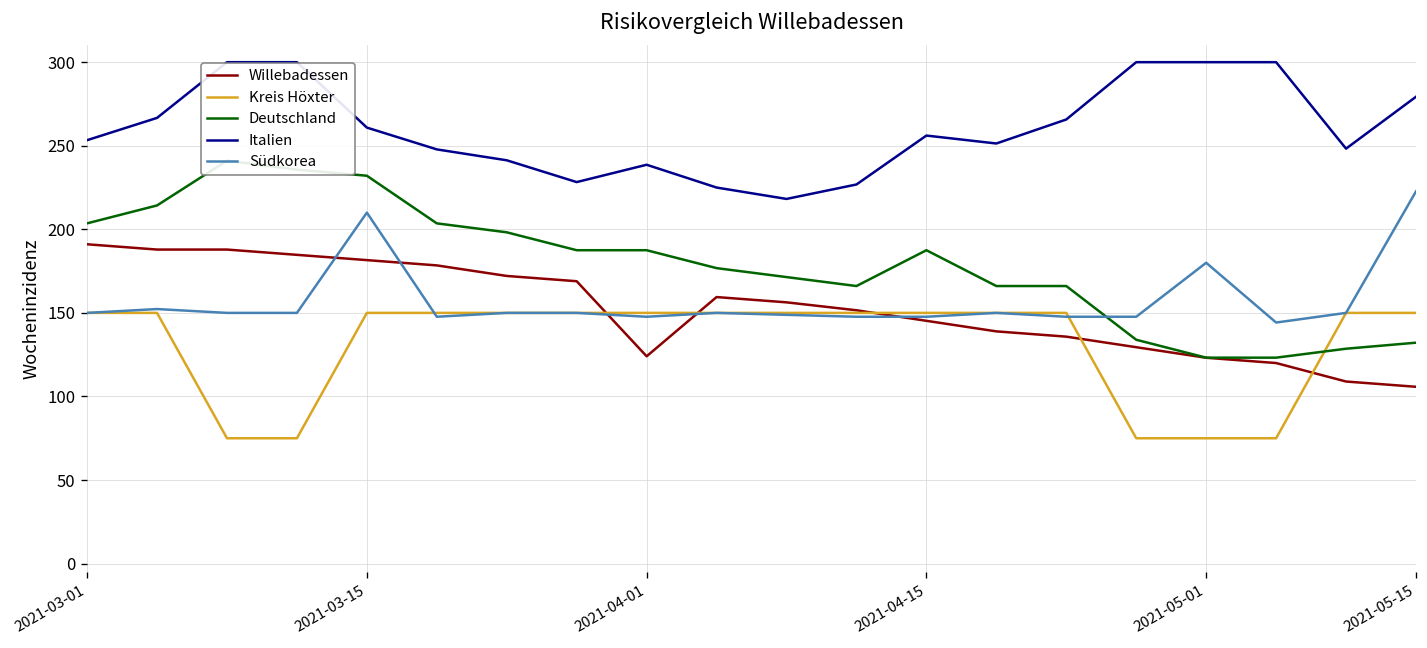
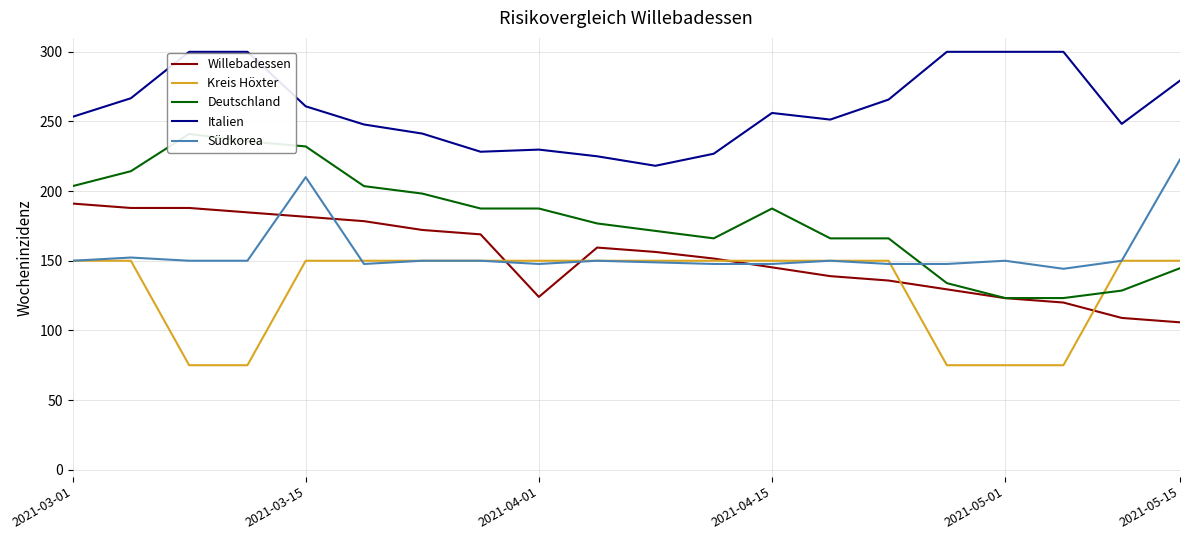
Italien, 2021-04-01: 239 -> 230
Südkorea, 2021-05-01: 180 -> 150
Deutschland, 2021-05-15: 132 -> 145
